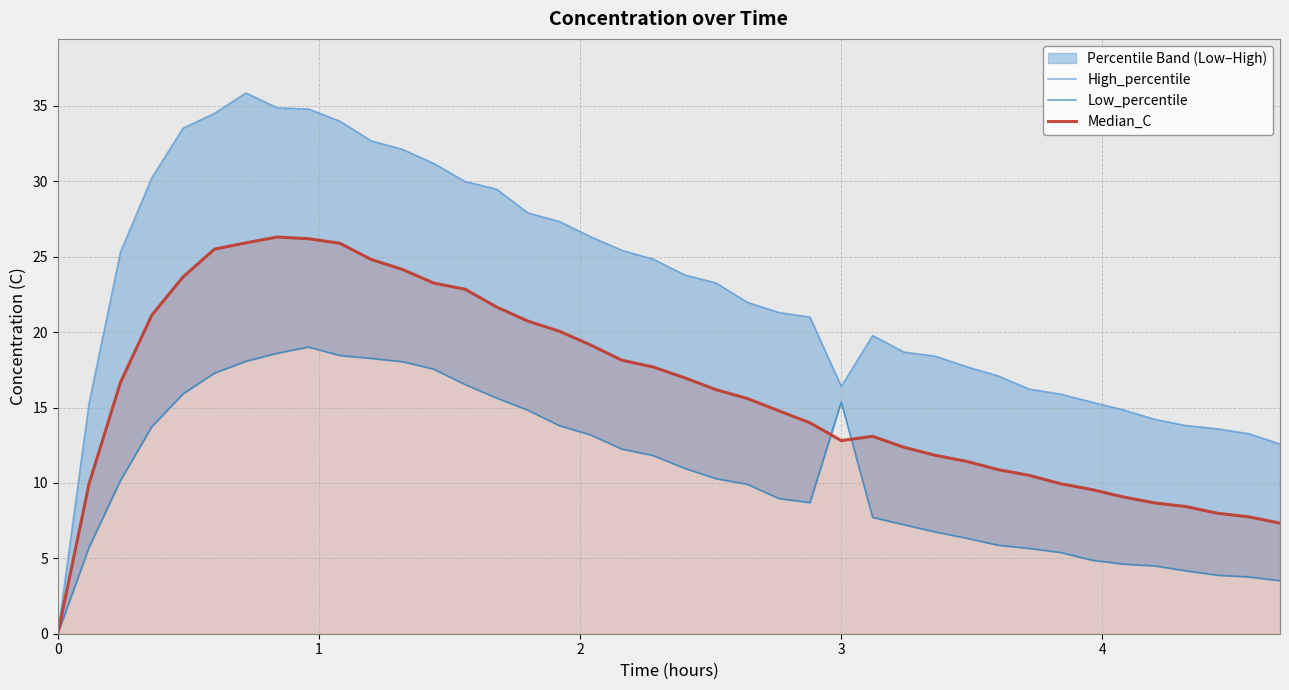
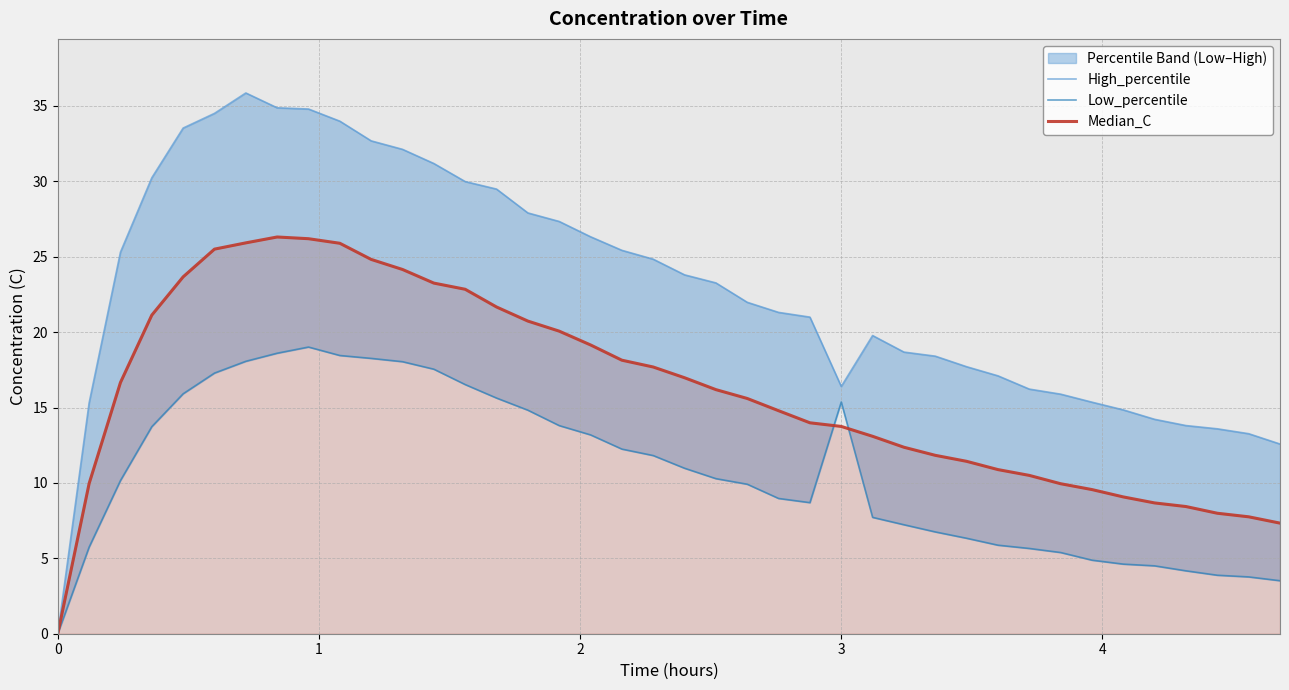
Median_C, 3: 12.8 -> 13.7
